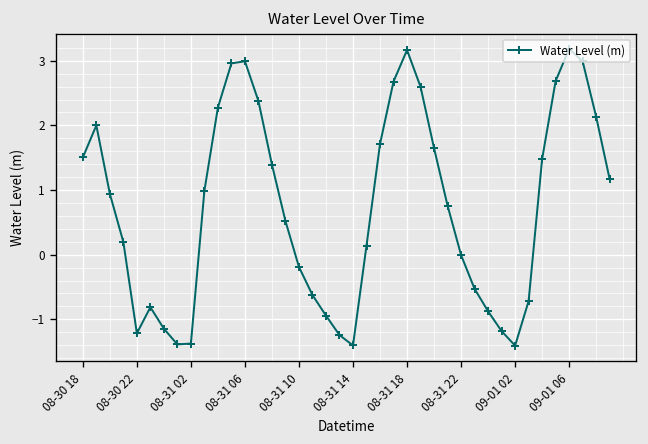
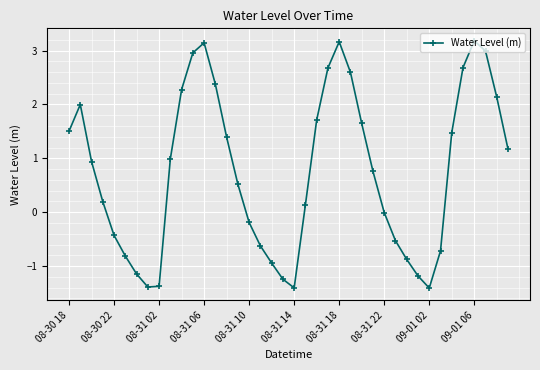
08-30 22: -1.2 -> -0.4
08-31 06: 3.0 -> 3.1
